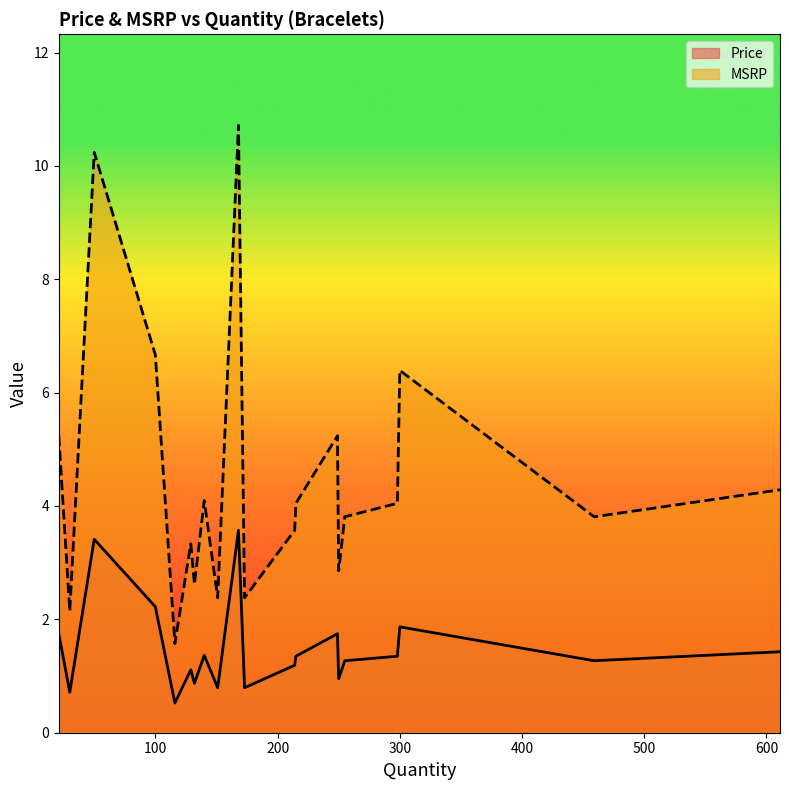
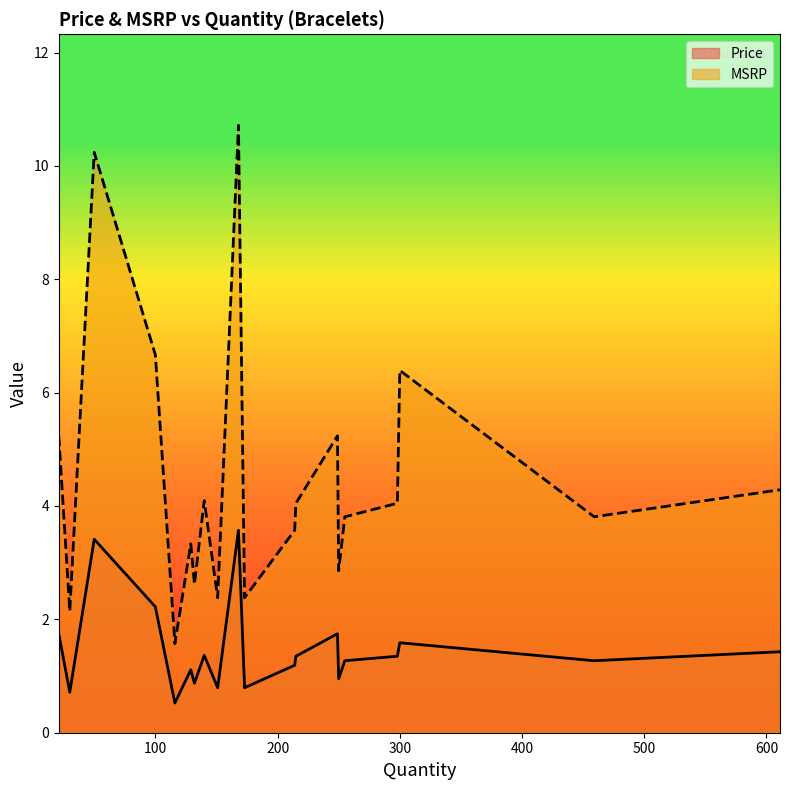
Price, 300: 1.9 -> 1.6
